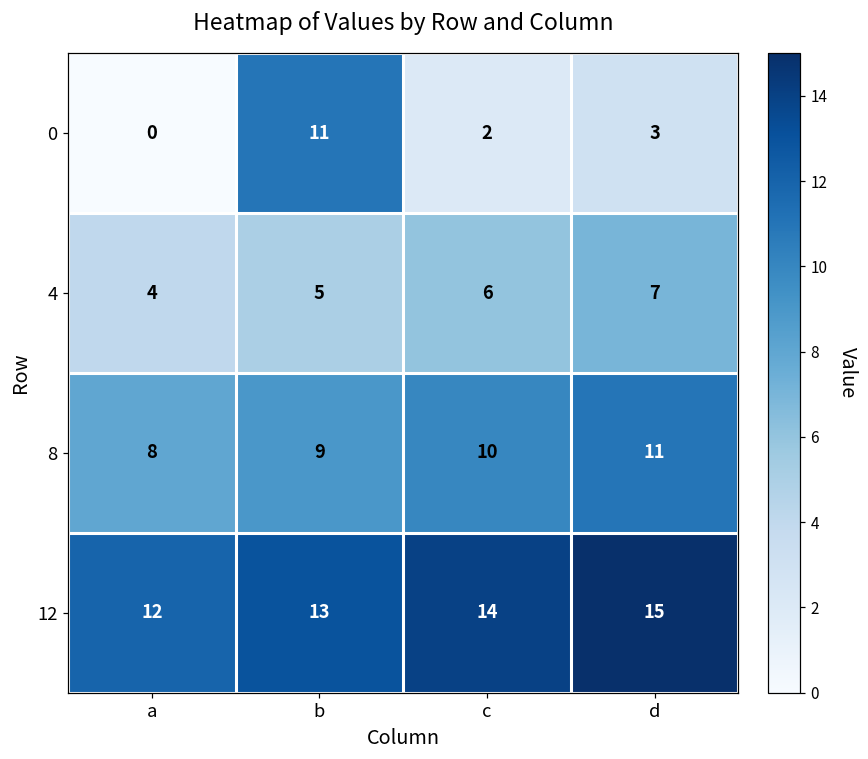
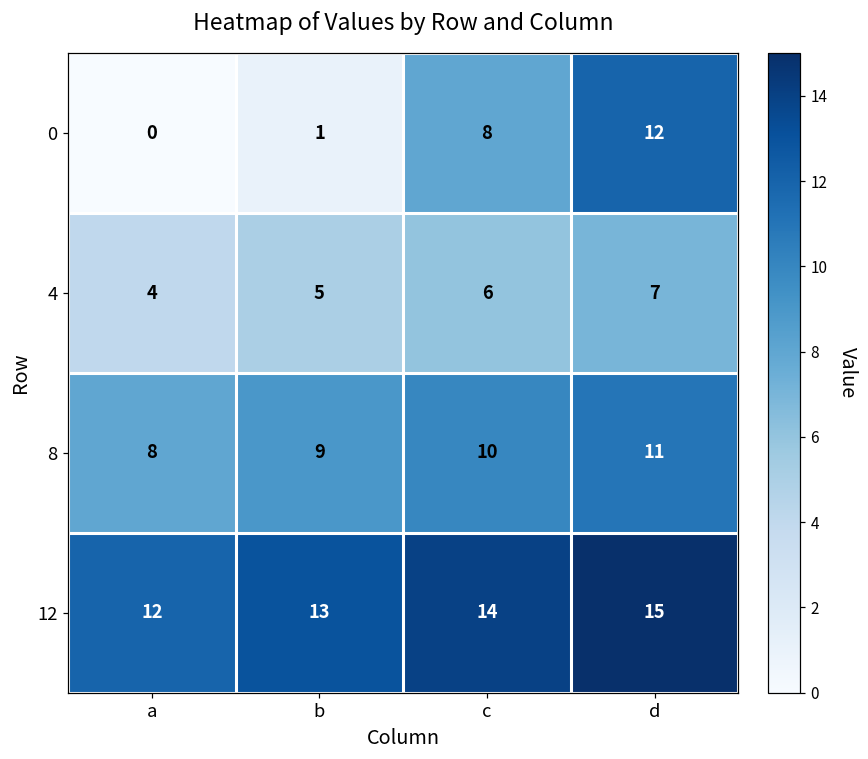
0, b: 11 -> 1
0, c: 2 -> 8
0, d: 3 -> 12
